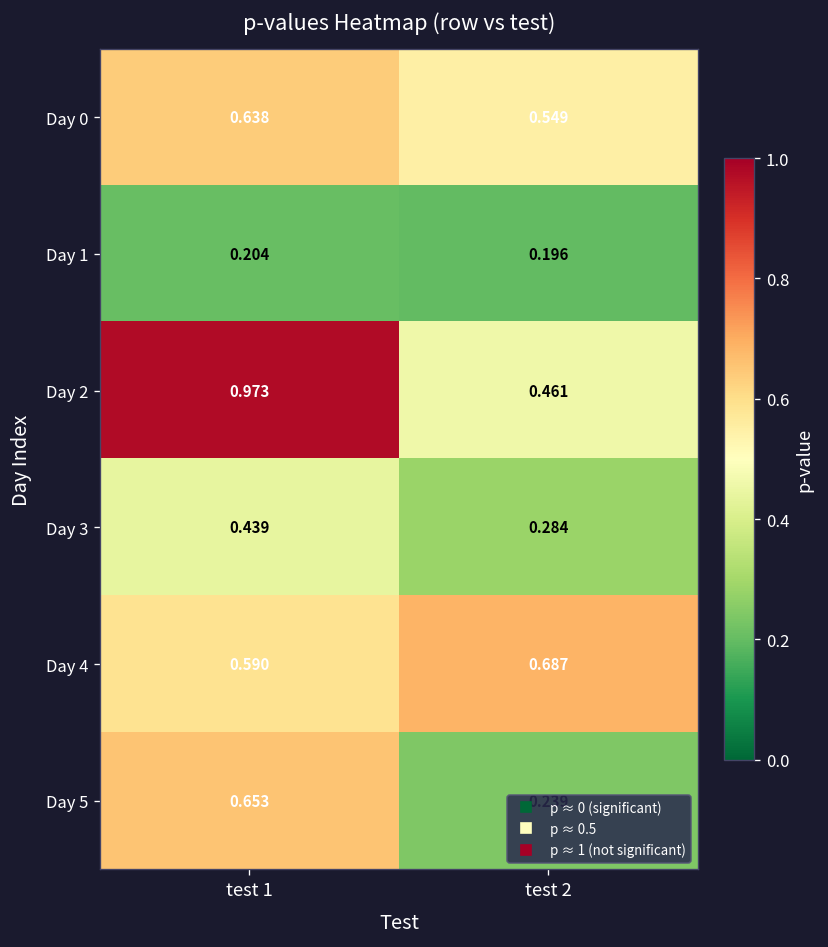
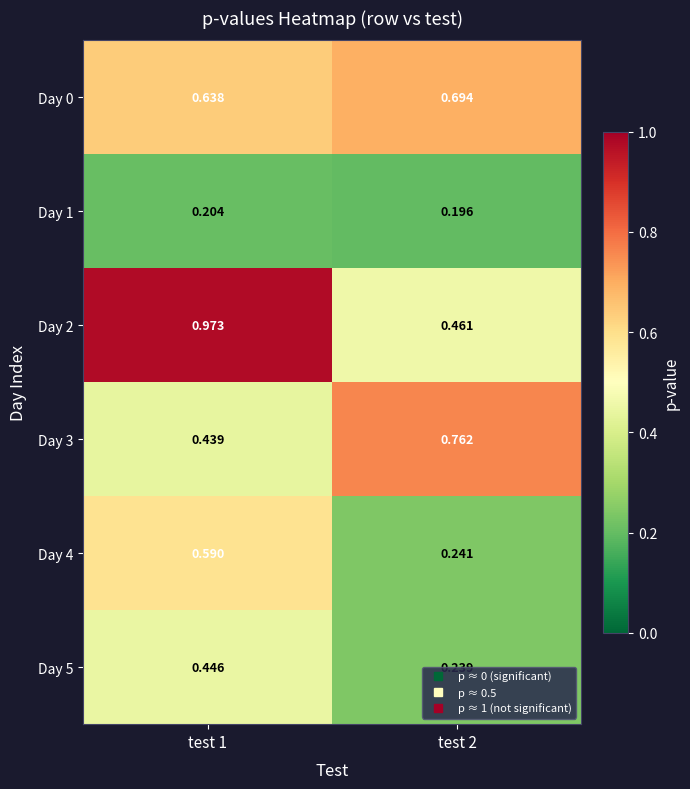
Day 0, test 2: 0.549 -> 0.694
Day 3, test 2: 0.284 -> 0.762
Day 4, test 2: 0.687 -> 0.241
Day 5, test 1: 0.653 -> 0.446
